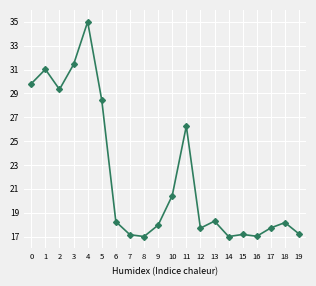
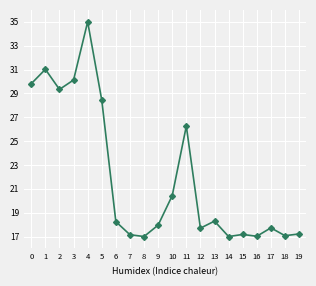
3: 31.4 -> 30.1
18: 18.2 -> 17.1
